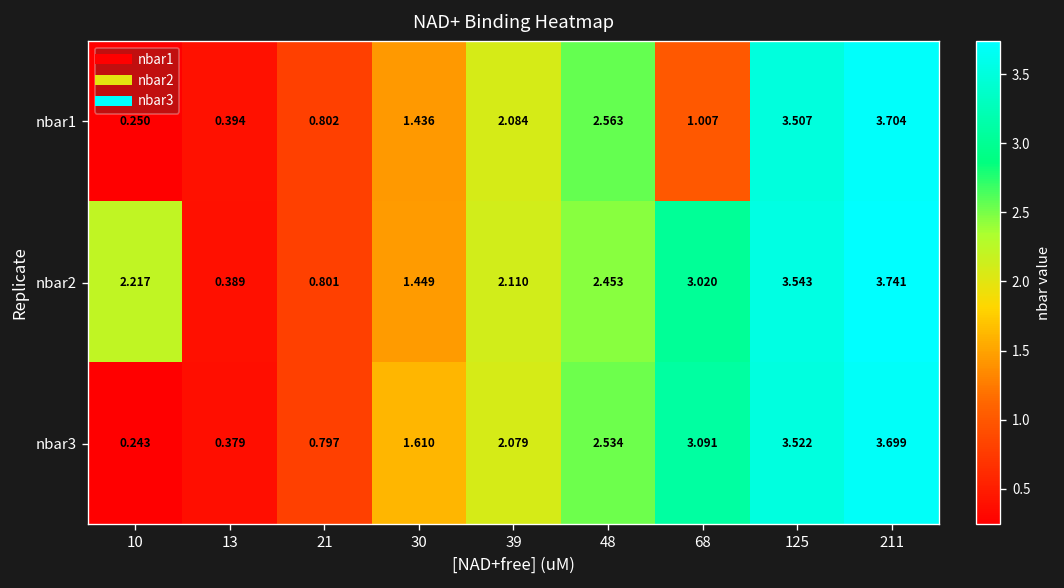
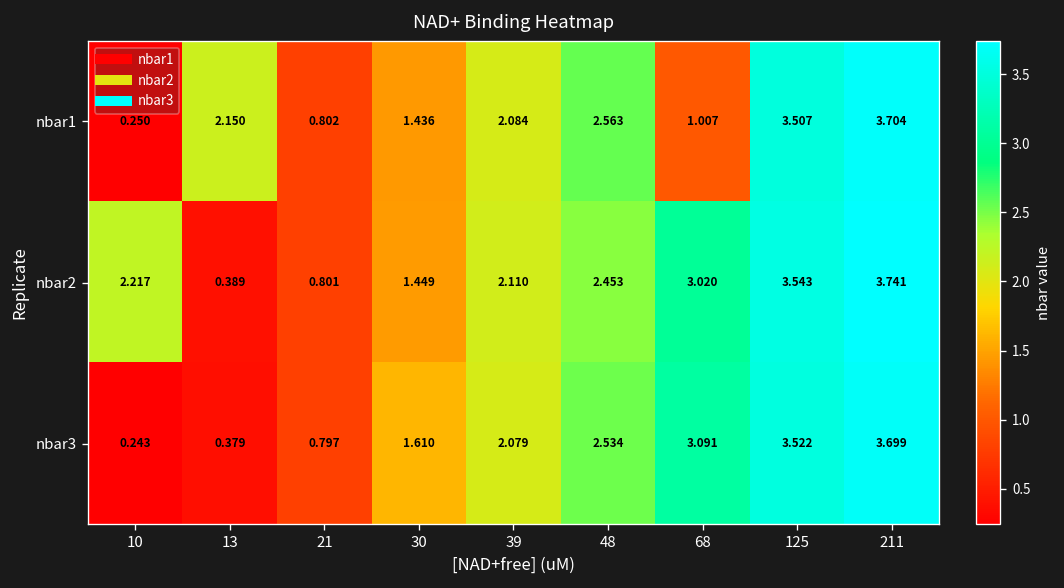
nbar1, 13: 0.394 -> 2.150
